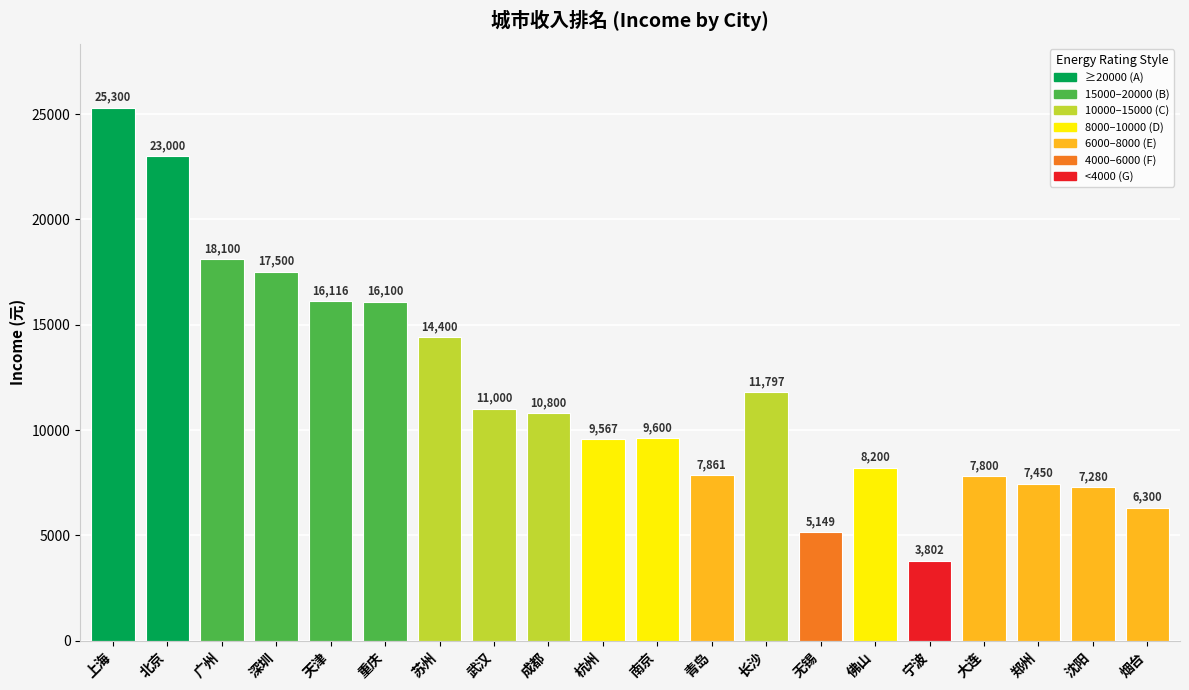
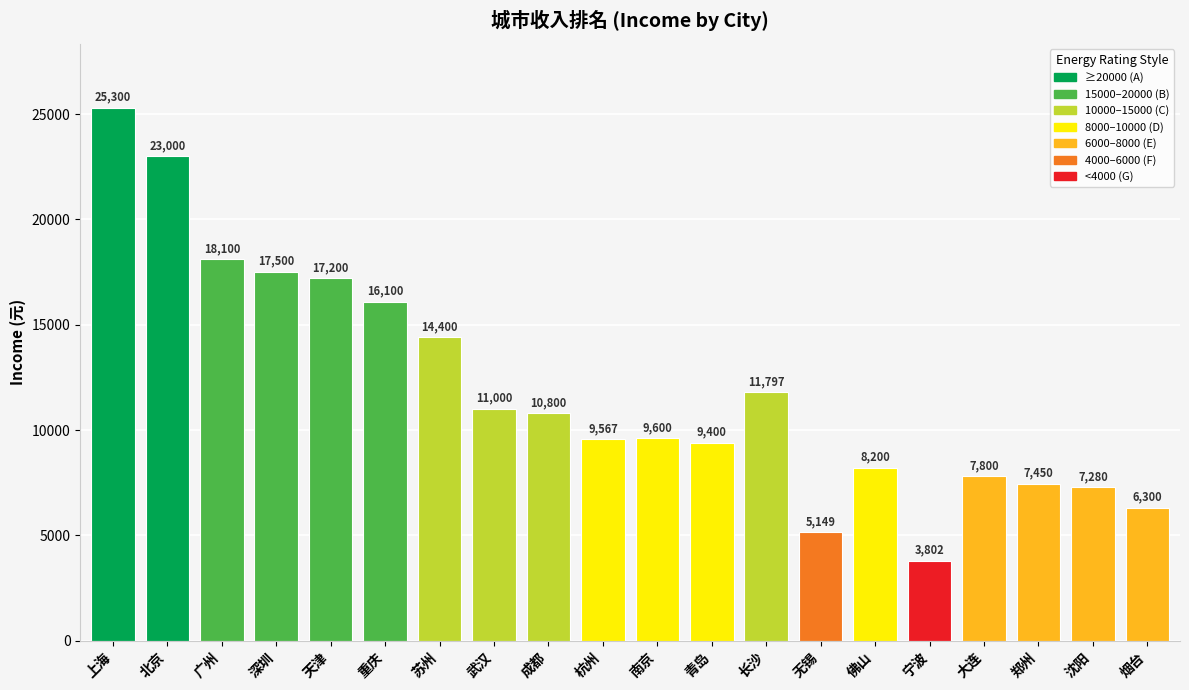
天津: 16,116 -> 17,200
青岛: 7,861 -> 9,400
